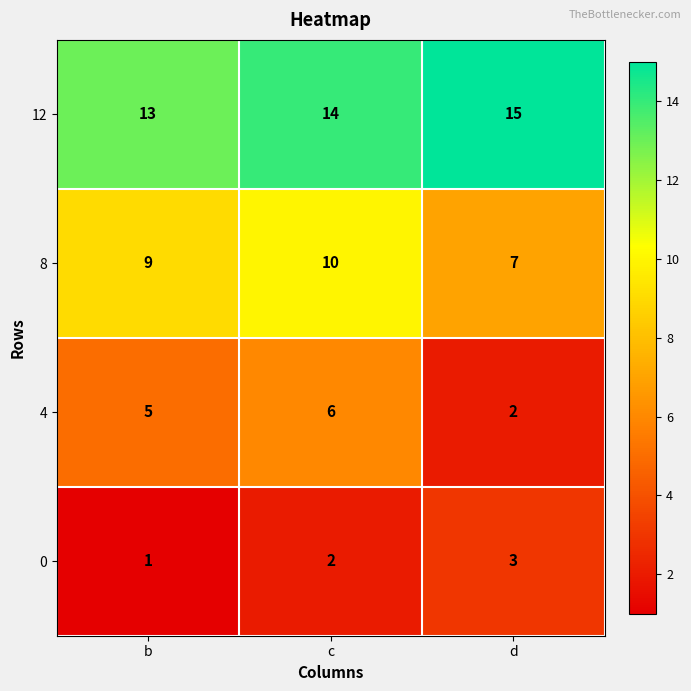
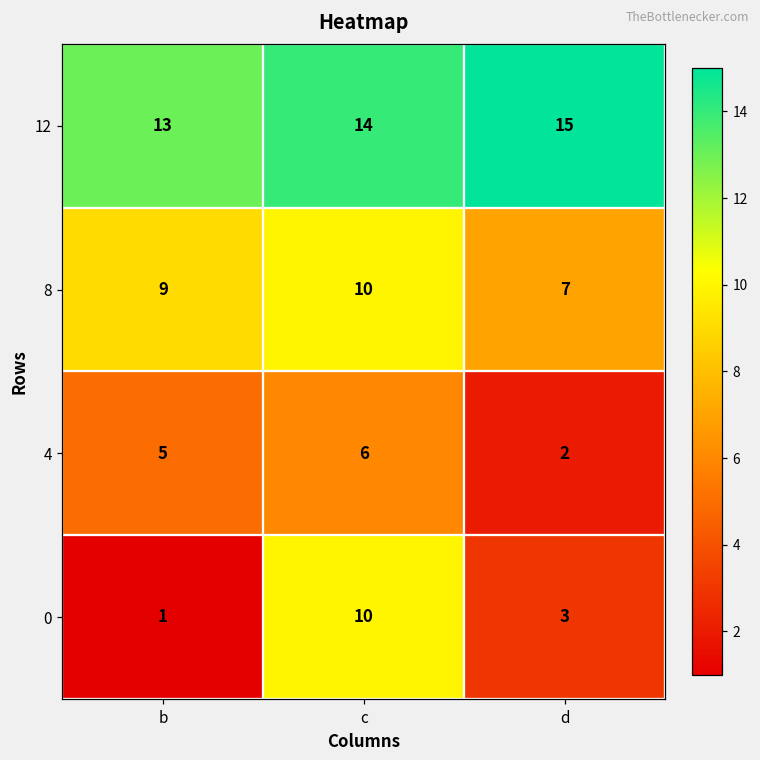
0, c: 2 -> 10
